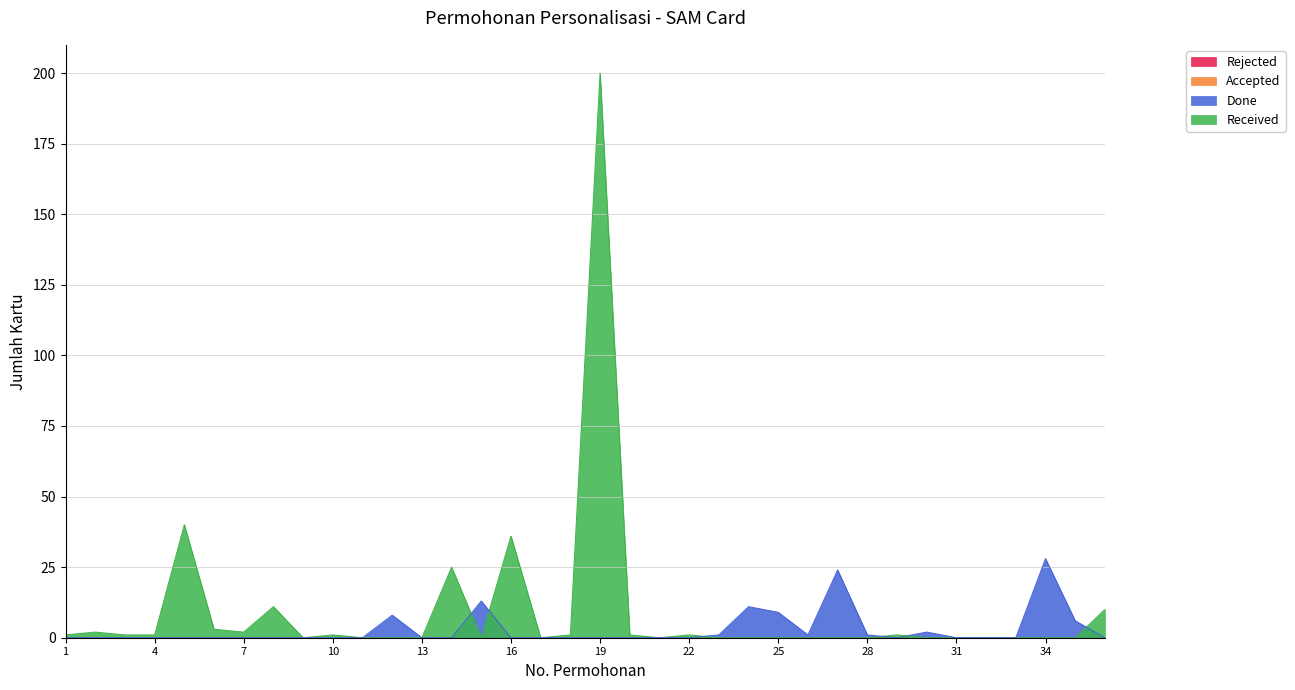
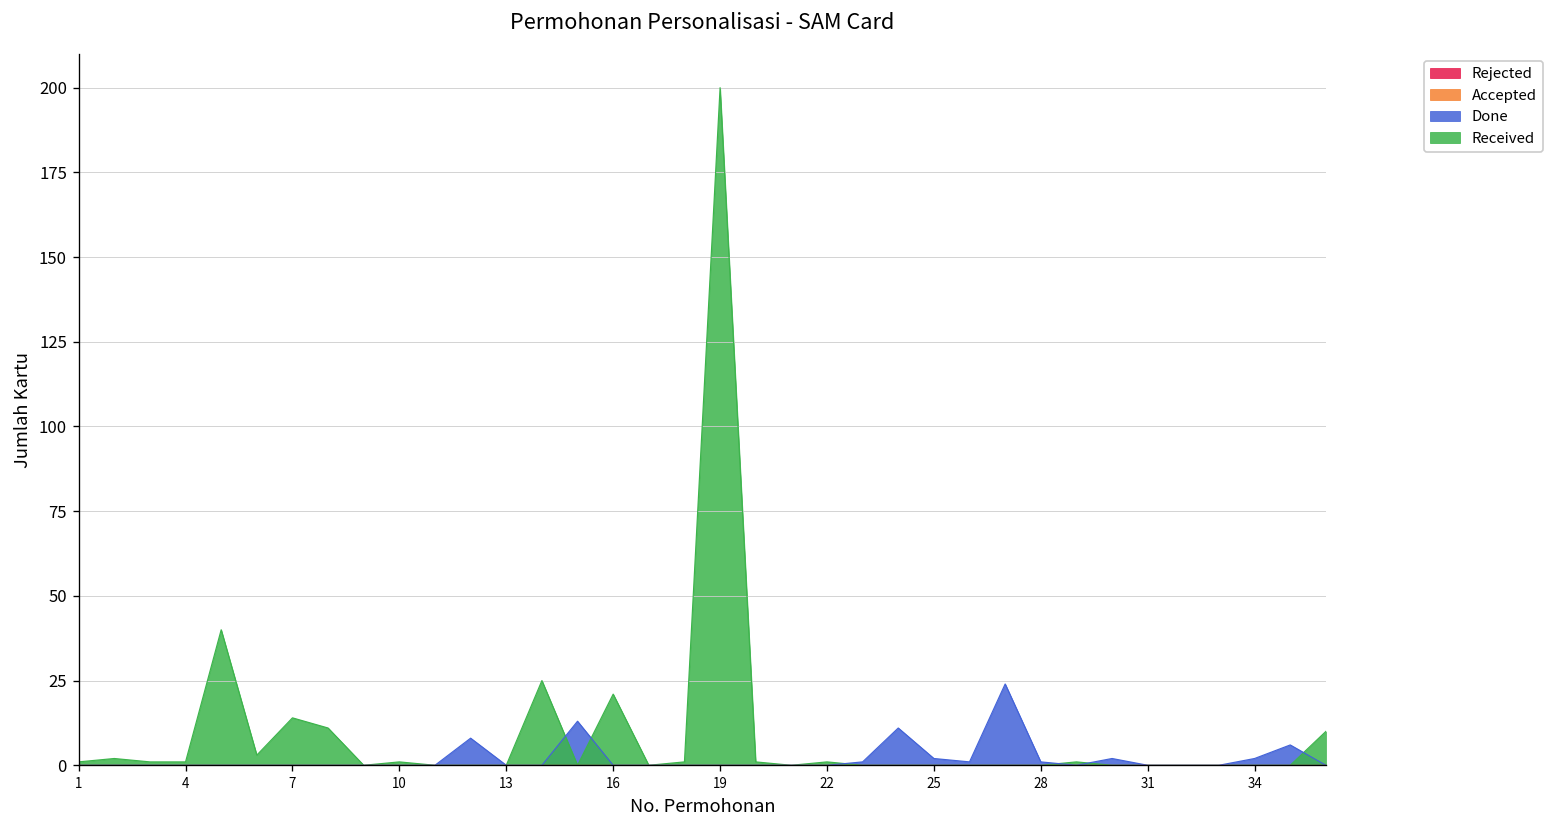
Received, 7: 2 -> 14
Received, 16: 36 -> 21
Done, 25: 9 -> 2
Done, 34: 28 -> 2
